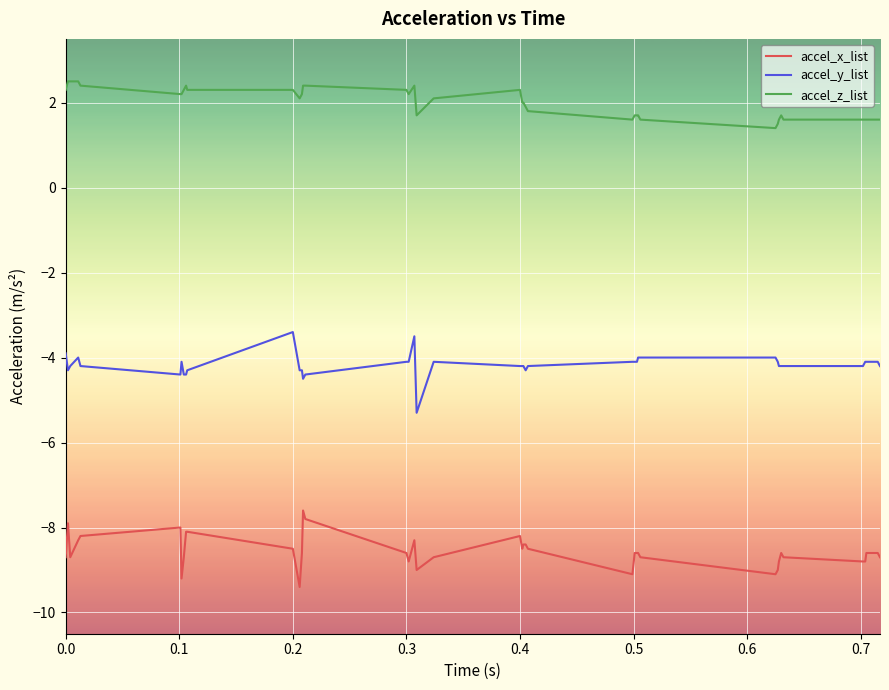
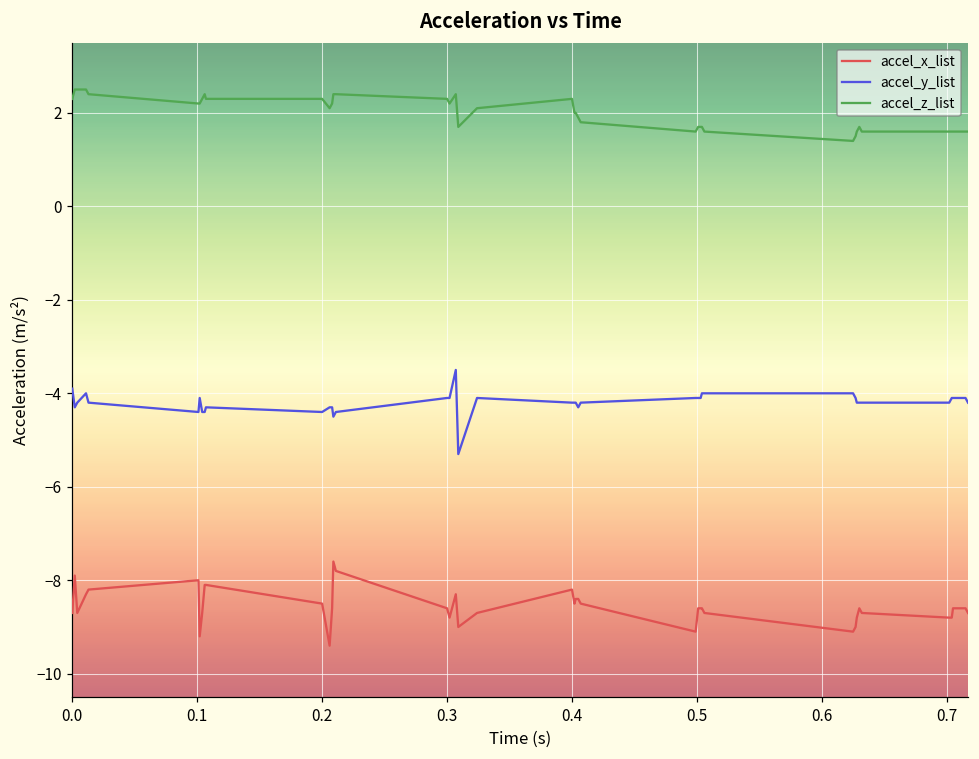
accel_y_list, 0.2: -3.4 -> -4.4
